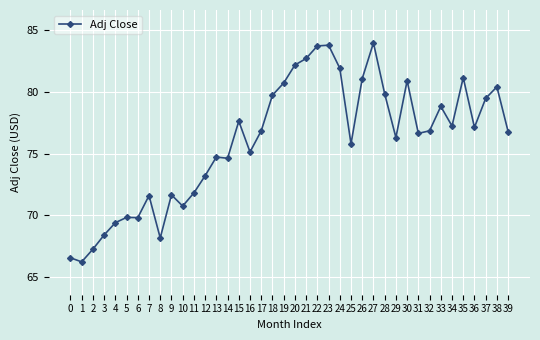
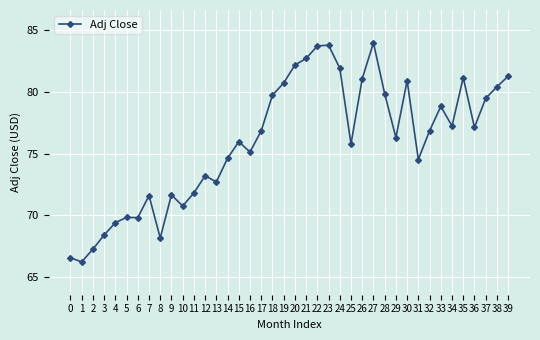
13: 74.7 -> 72.7
15: 77.6 -> 76.0
31: 76.6 -> 74.5
39: 76.8 -> 81.3
